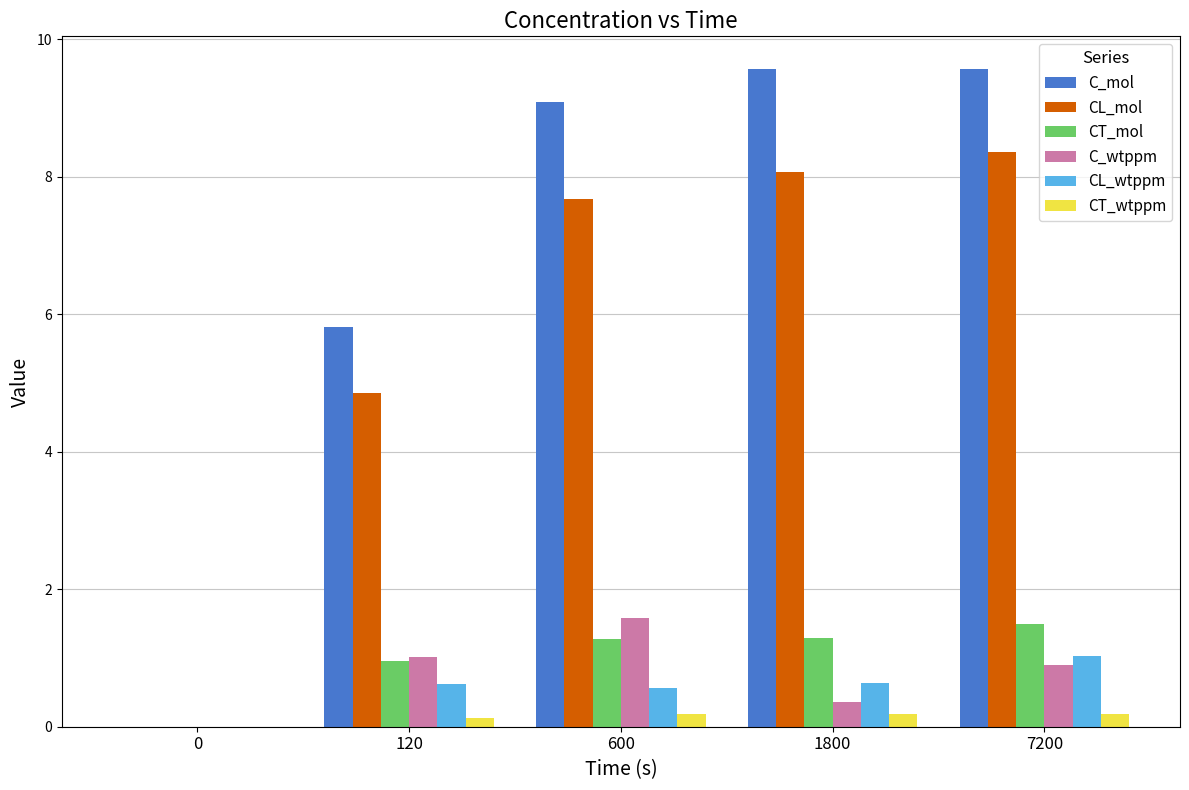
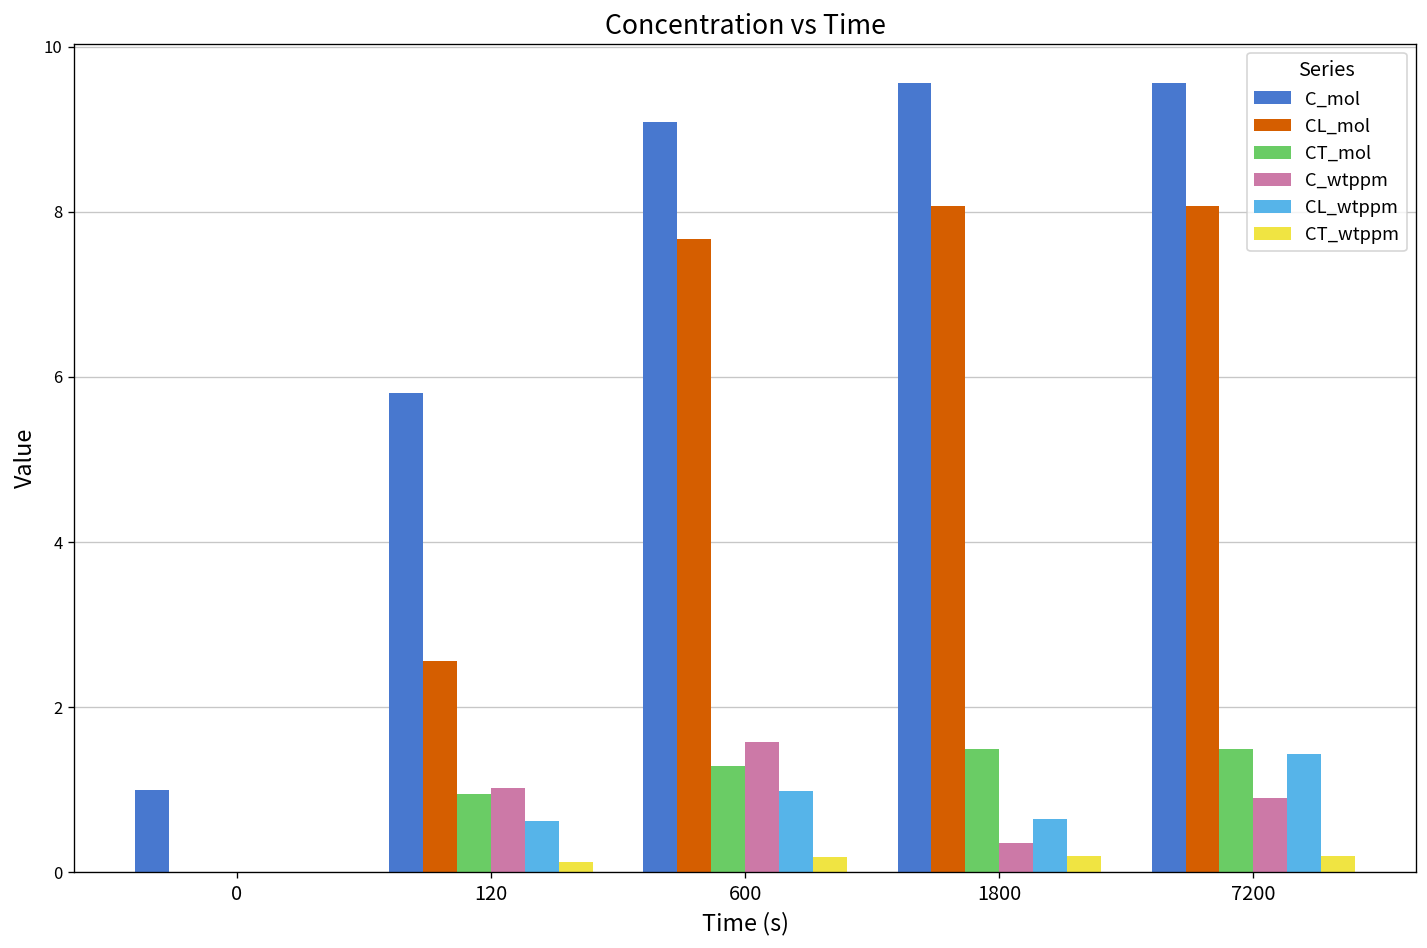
C_mol, 0: 0 -> 1
CL_mol, 120: 4.9 -> 2.6
CL_wtppm, 600: 0.6 -> 1.0
CT_mol, 1800: 1.3 -> 1.5
CL_mol, 7200: 8.4 -> 8.1
CL_wtppm, 7200: 1.0 -> 1.4
